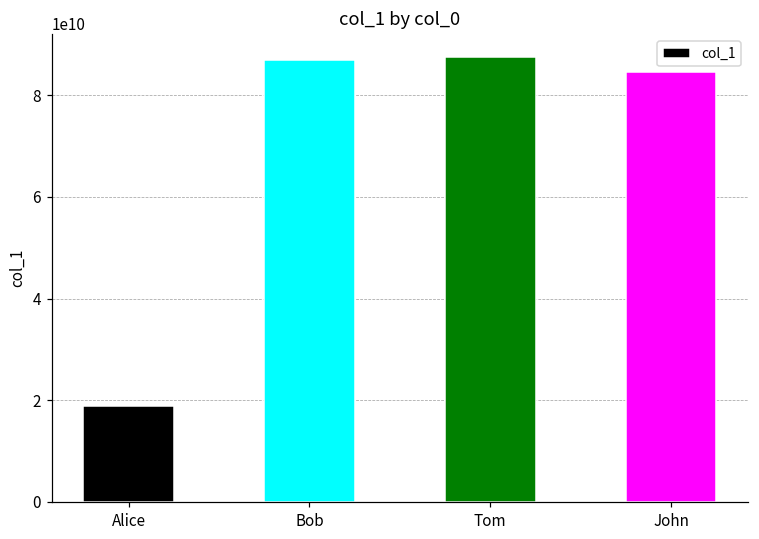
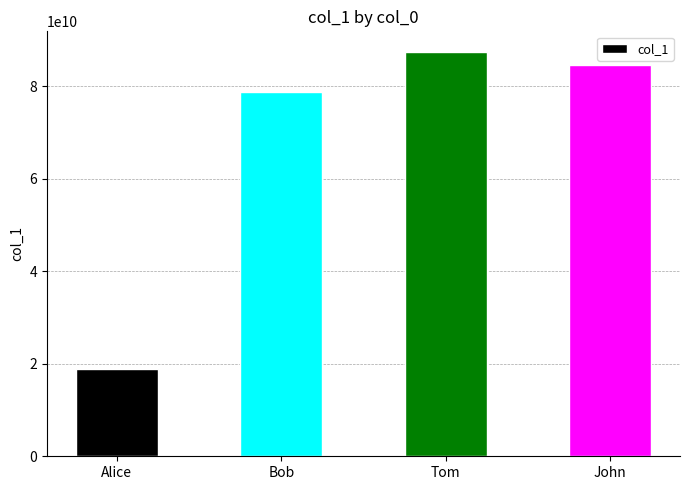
Bob: 87000000000 -> 79000000000
